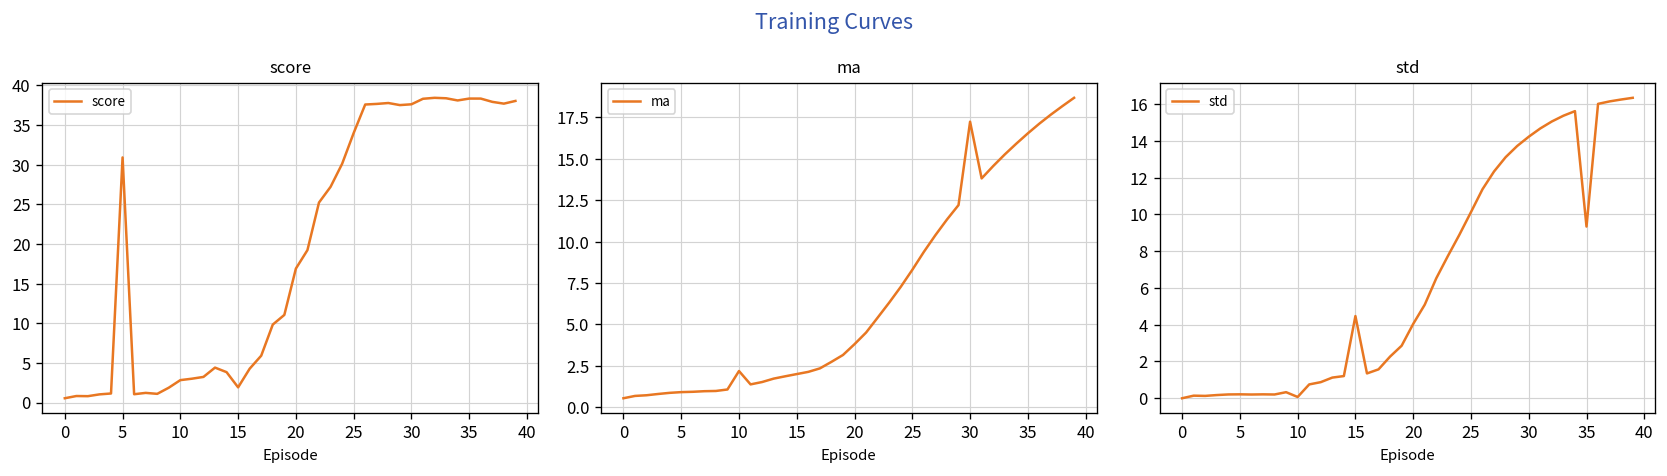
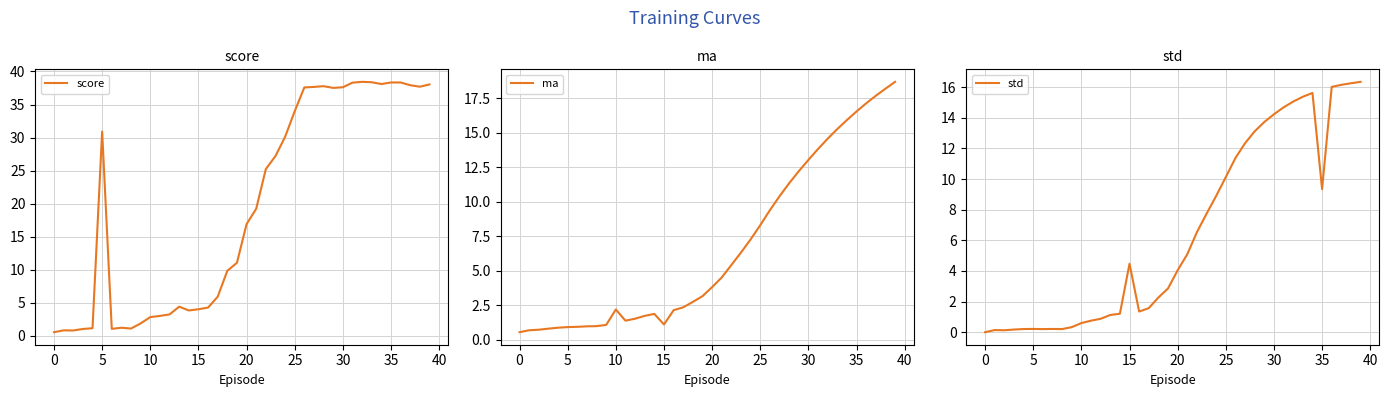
score, 15: 2 -> 4
ma, 15: 2.0 -> 1.1
ma, 30: 17.2 -> 13.0
std, 10: 0.1 -> 0.6
